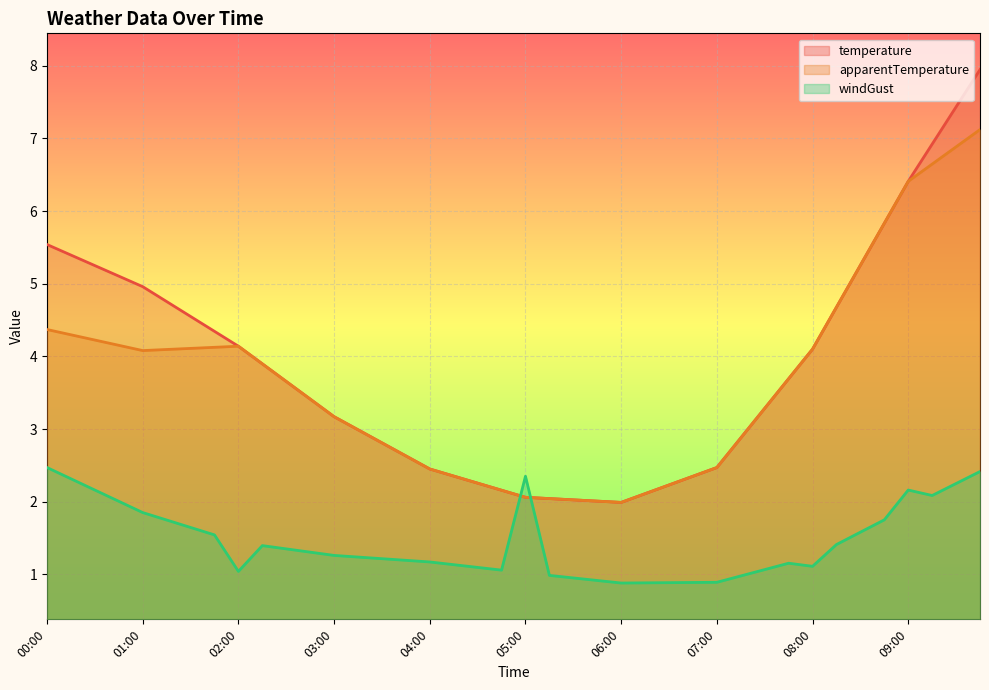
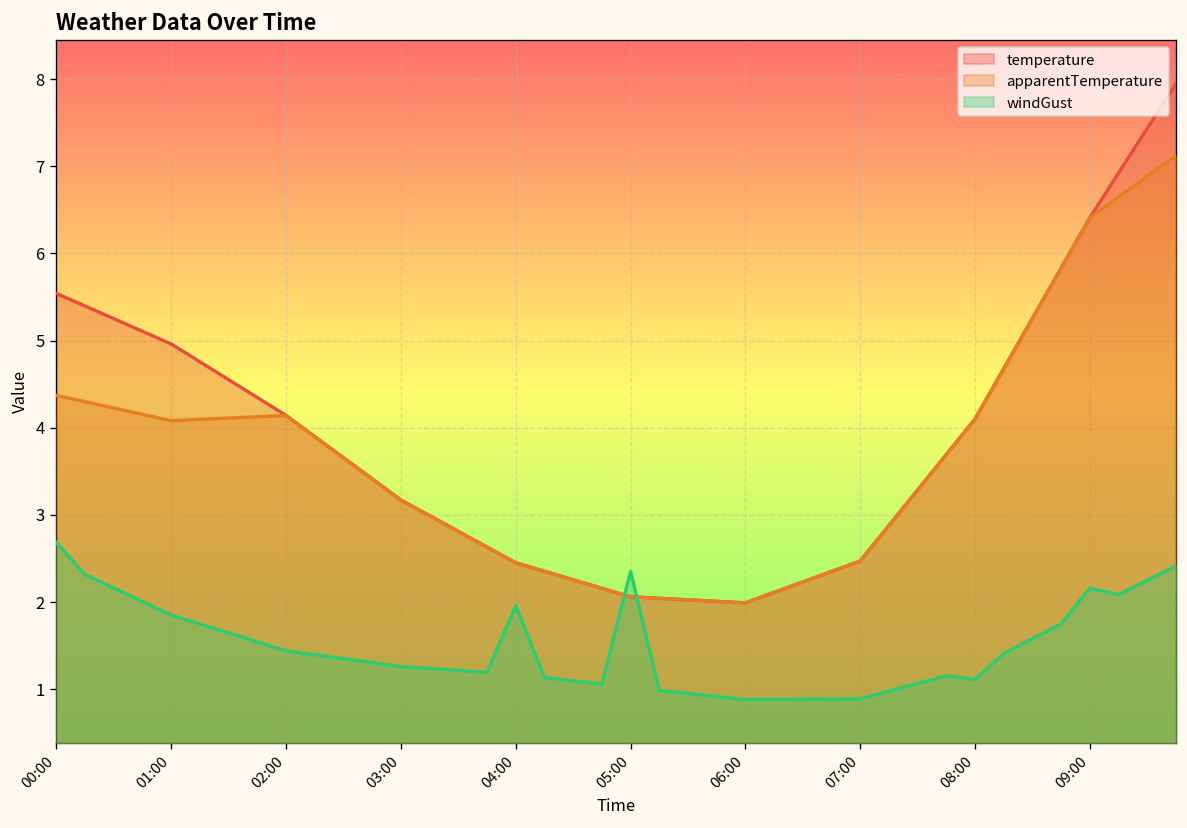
windGust, 00:00: 2.5 -> 2.7
windGust, 02:00: 1.0 -> 1.4
windGust, 04:00: 1.2 -> 2.0
